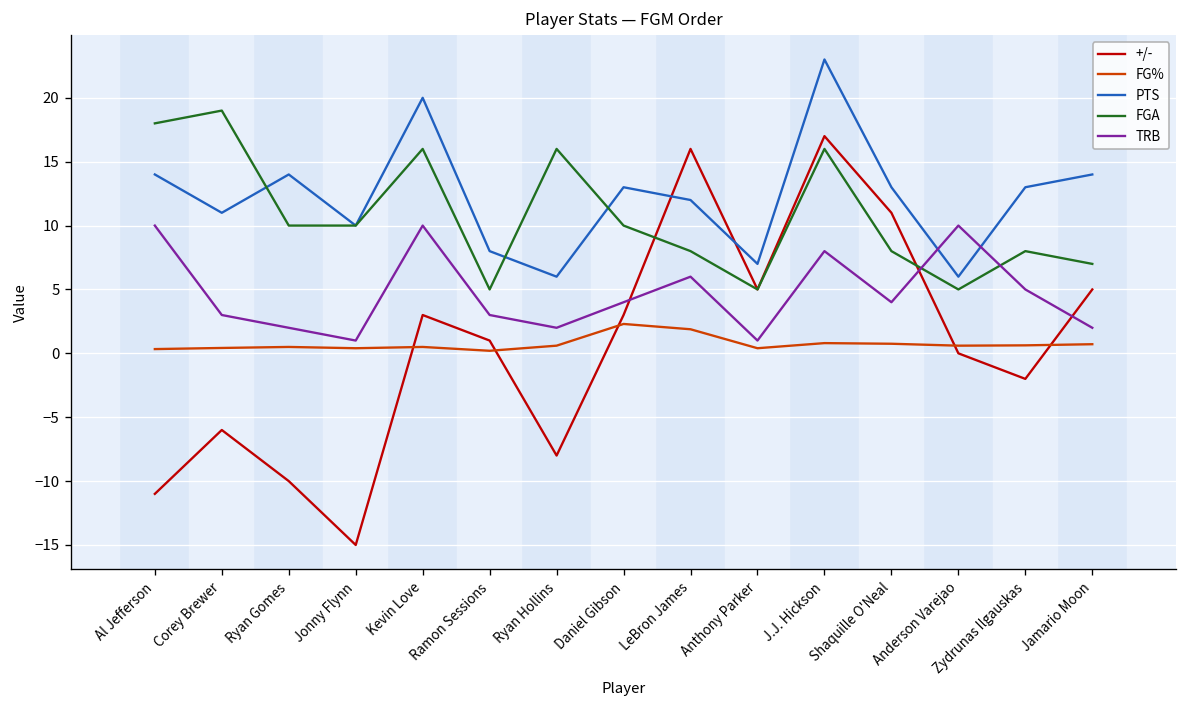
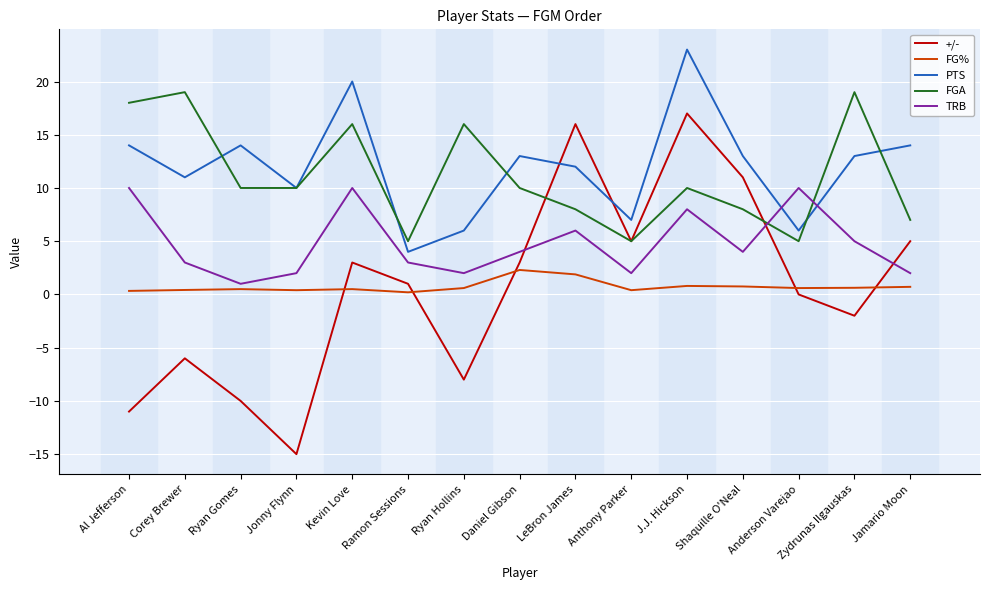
TRB, Ryan Gomes: 2 -> 1
TRB, Jonny Flynn: 1 -> 2
PTS, Ramon Sessions: 8 -> 4
TRB, Anthony Parker: 1 -> 2
FGA, J.J. Hickson: 16 -> 10
FGA, Zydrunas Ilgauskas: 8 -> 19
